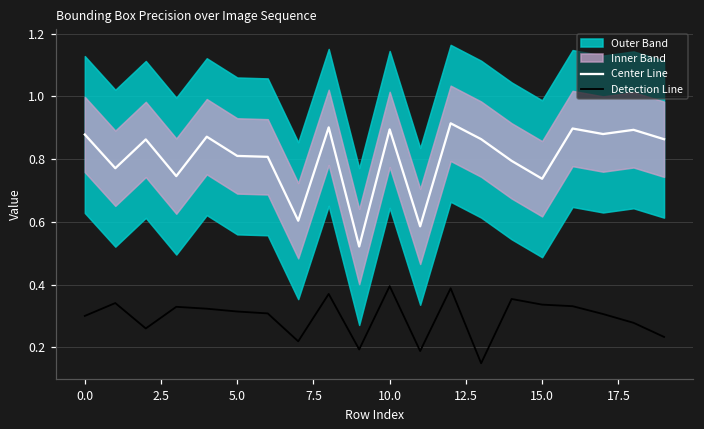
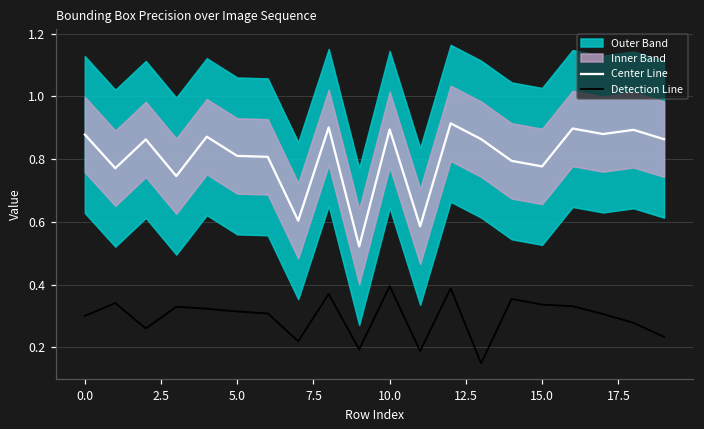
Center Line, 15.0: 0.74 -> 0.78
